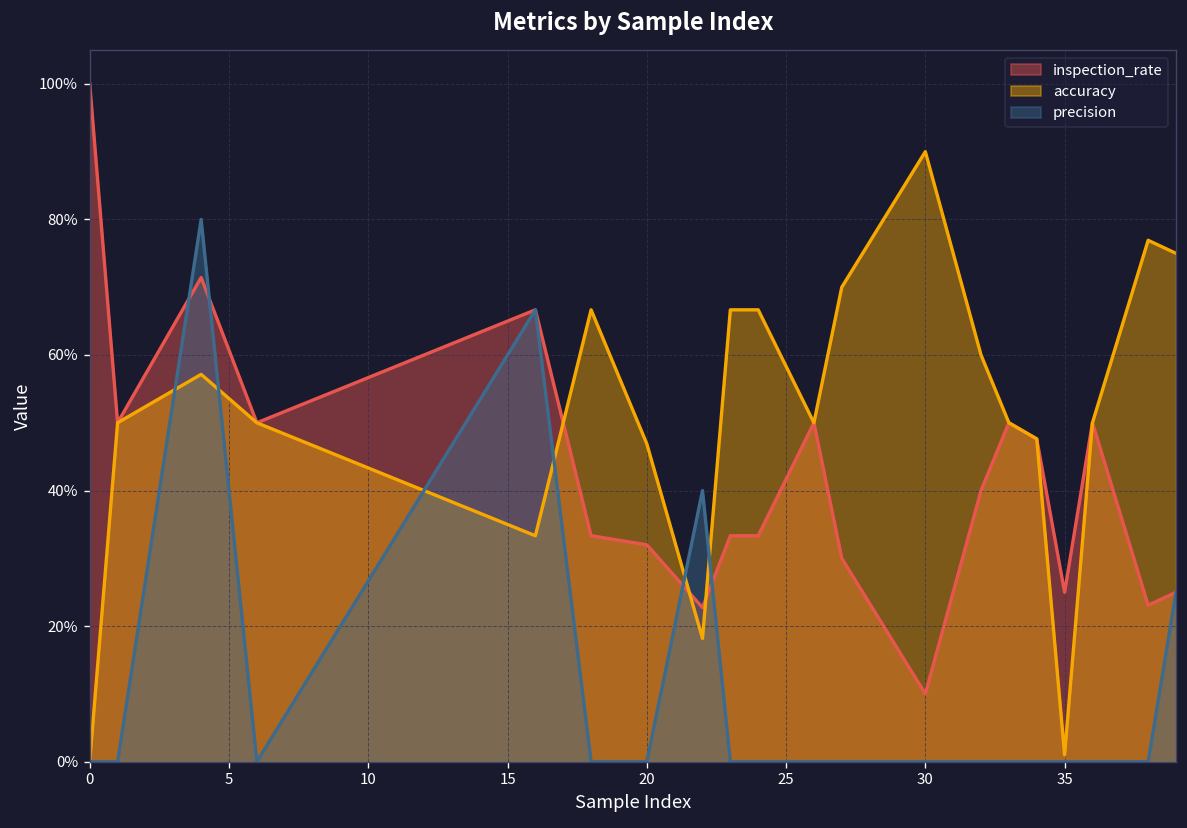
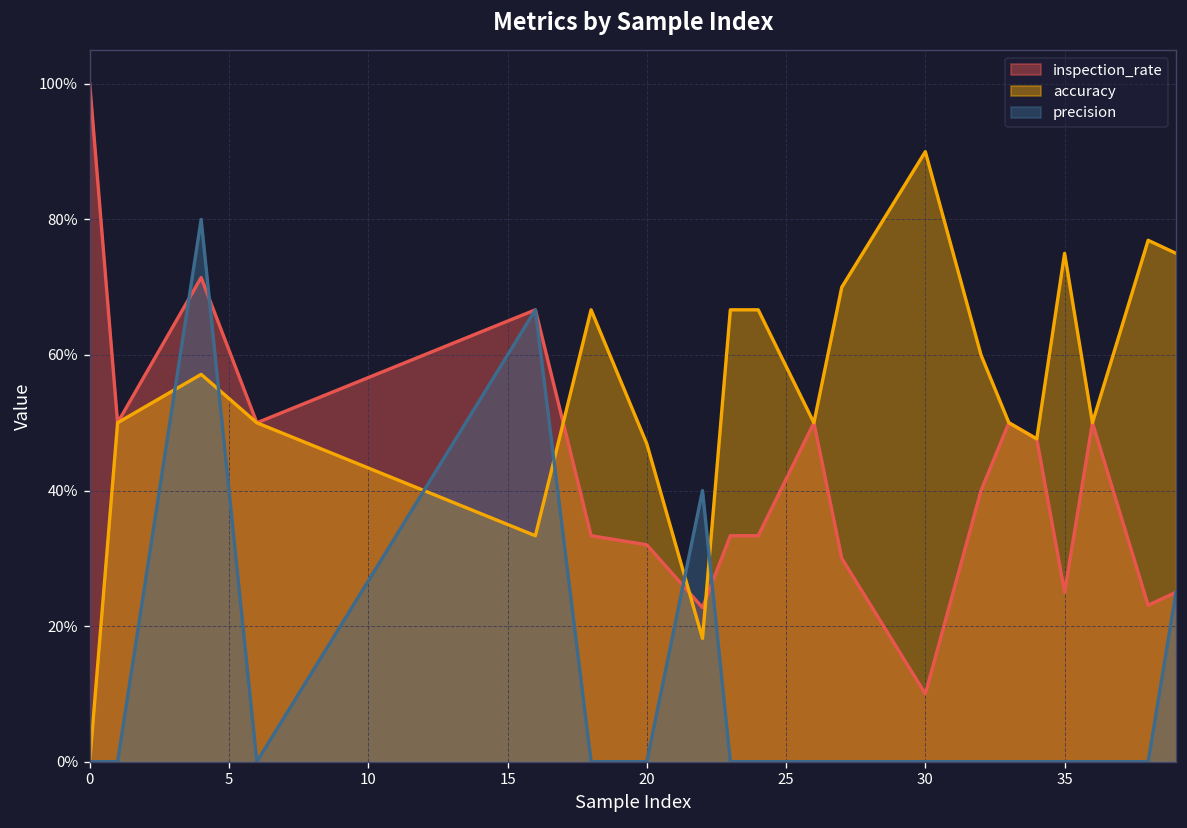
accuracy, 35: 1% -> 75%
